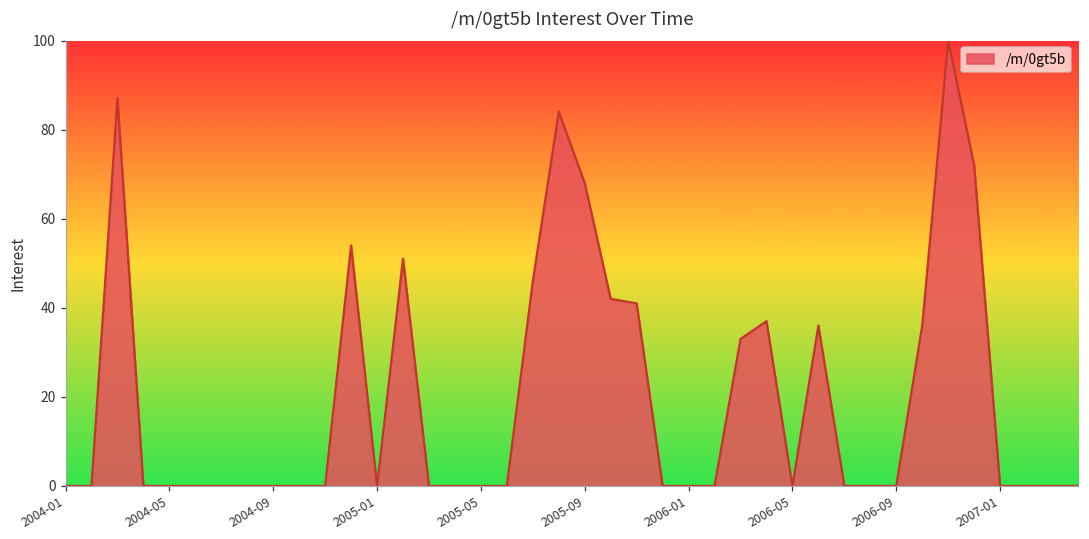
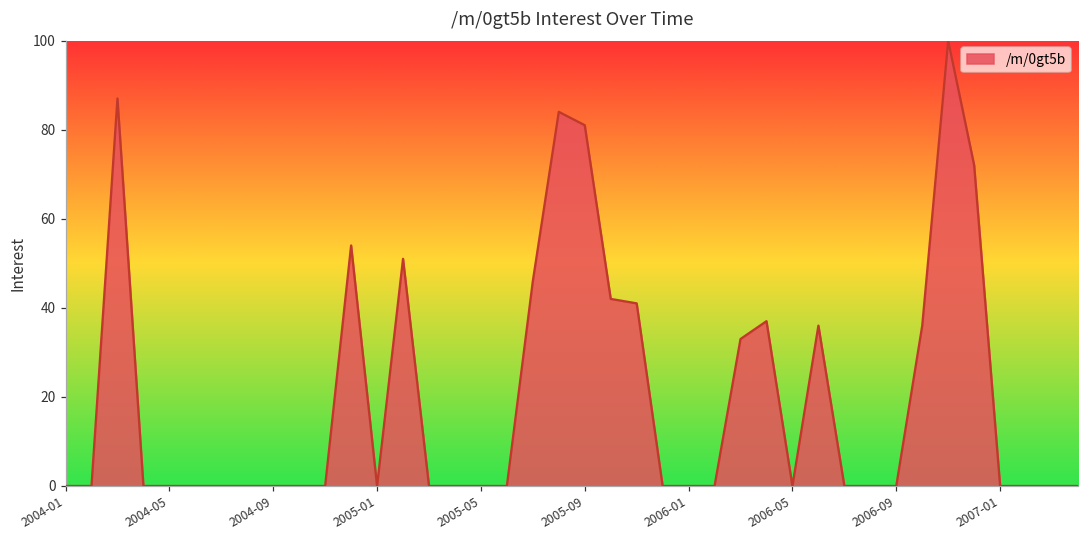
2005-09: 68 -> 81
